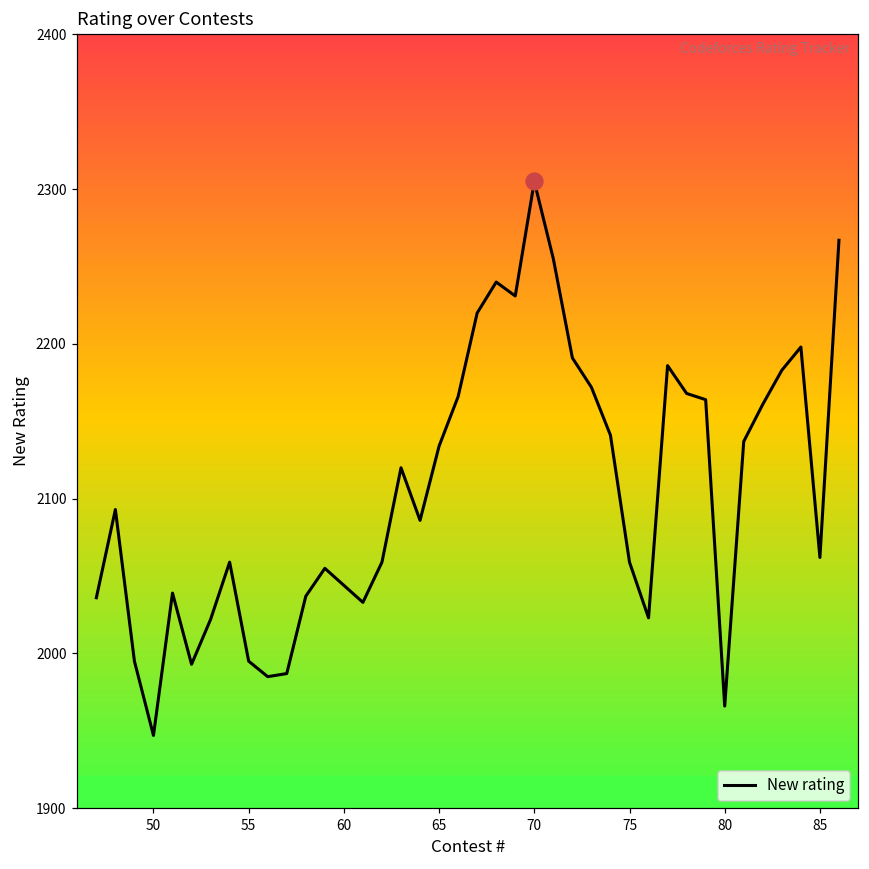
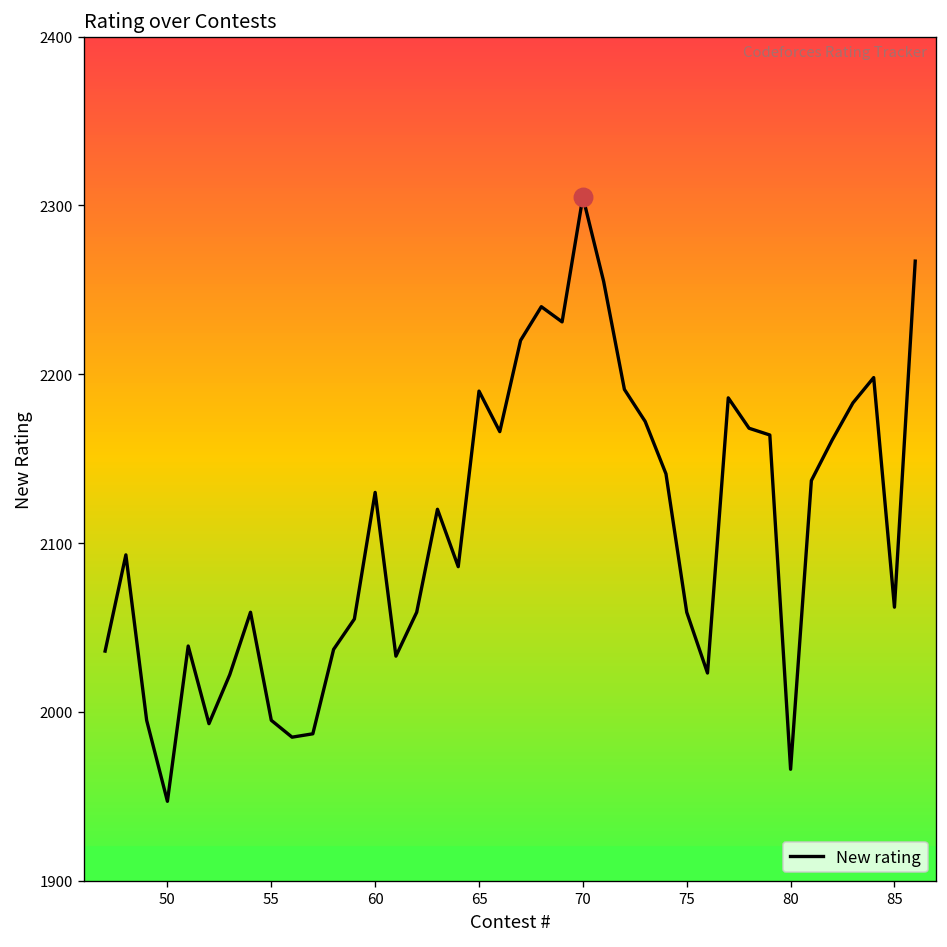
New rating, 60: 2044 -> 2130
New rating, 65: 2134 -> 2190
